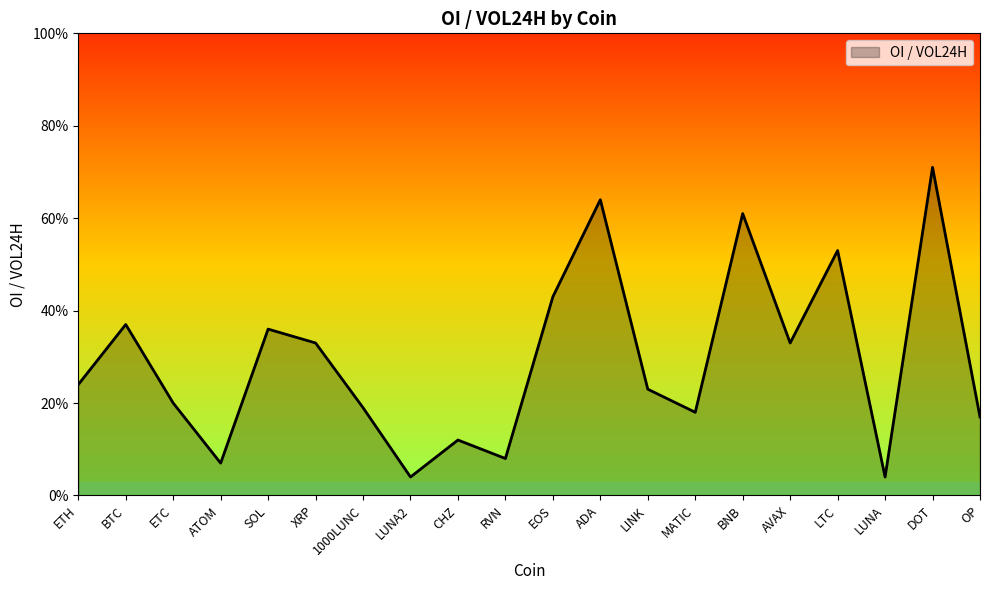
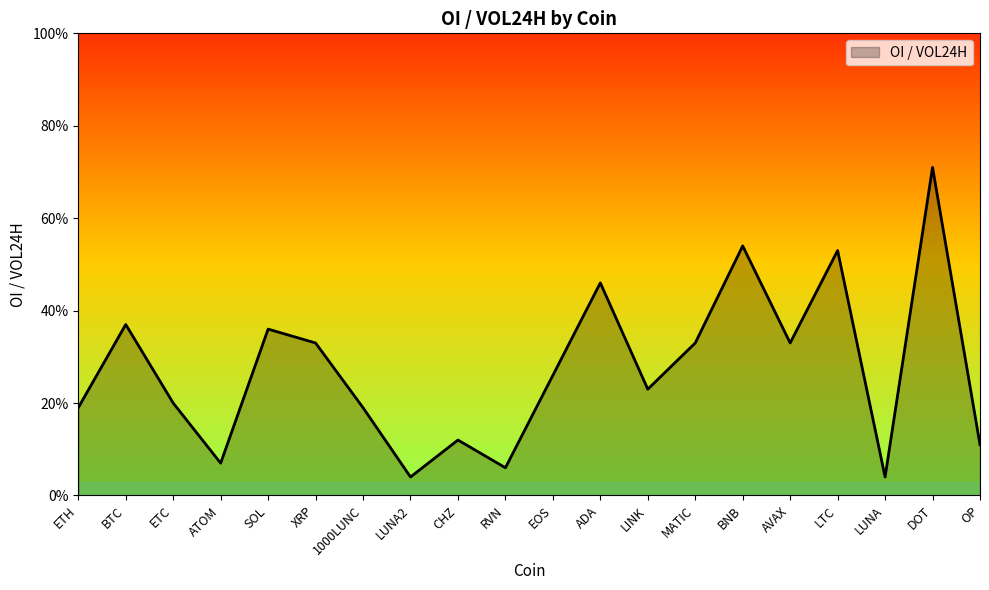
ETH: 24% -> 19%
RVN: 8% -> 6%
EOS: 43% -> 26%
ADA: 64% -> 46%
MATIC: 18% -> 33%
BNB: 61% -> 54%
OP: 17% -> 11%
